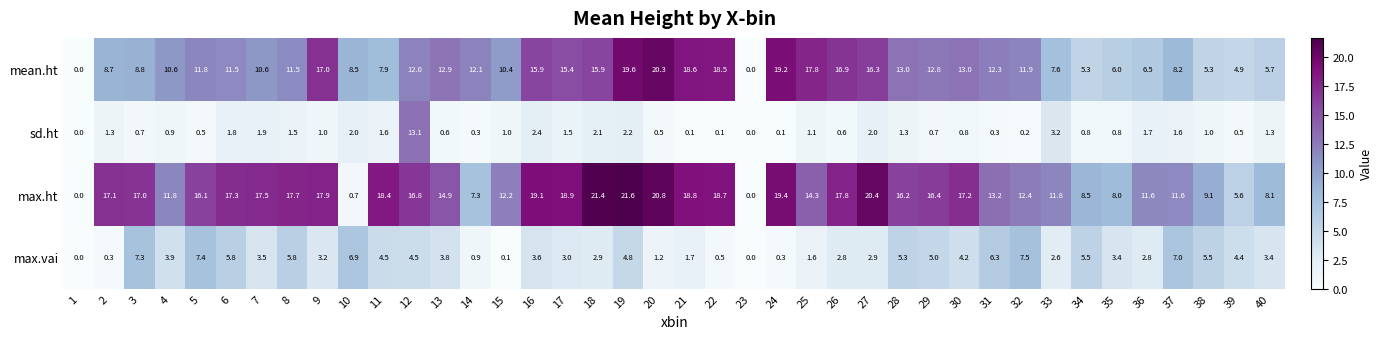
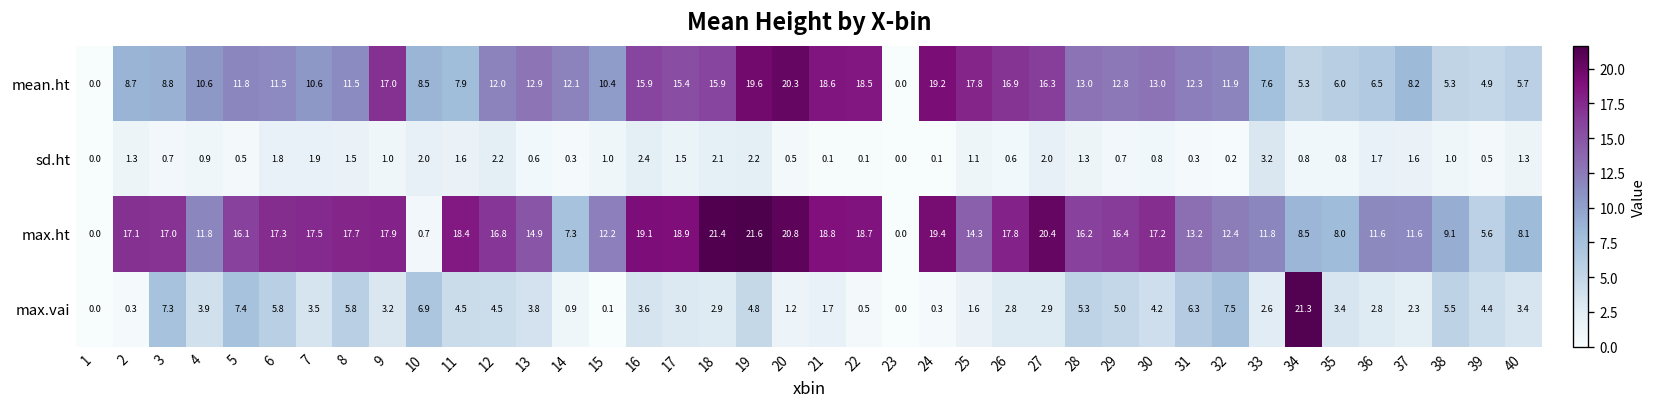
sd.ht, 12: 13.1 -> 2.2
max.vai, 34: 5.5 -> 21.3
max.vai, 37: 7.0 -> 2.3
